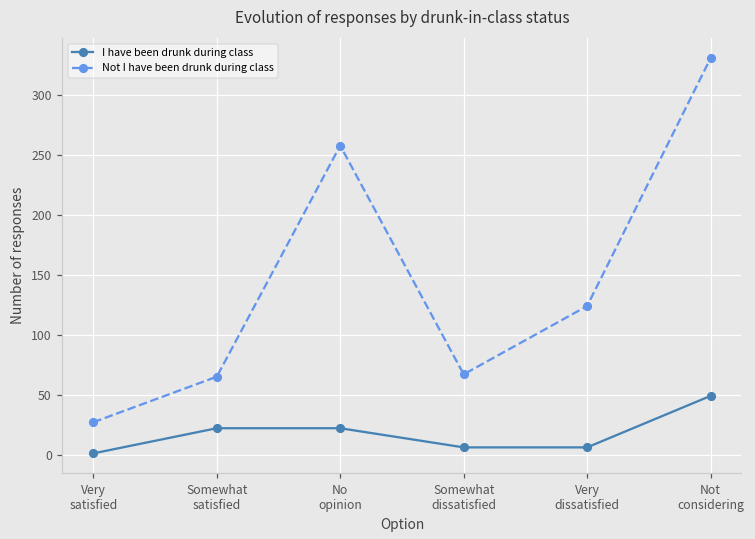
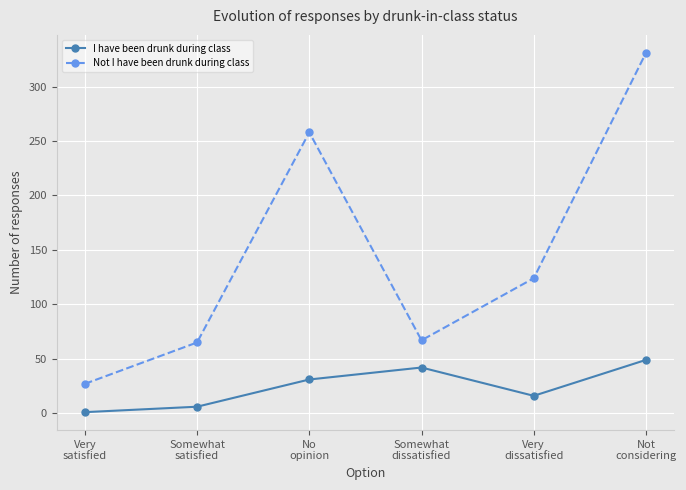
I have been drunk during class, Somewhat satisfied: 22 -> 6
I have been drunk during class, No opinion: 22 -> 31
I have been drunk during class, Somewhat dissatisfied: 6 -> 42
I have been drunk during class, Very dissatisfied: 6 -> 16
